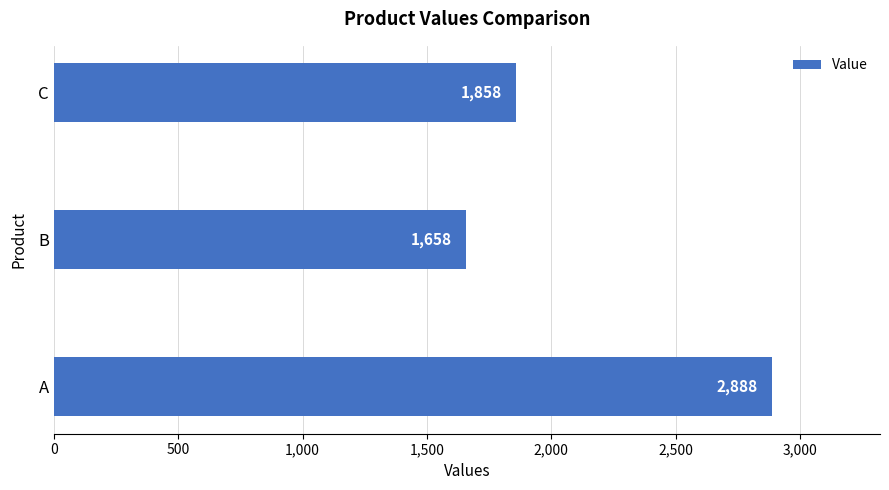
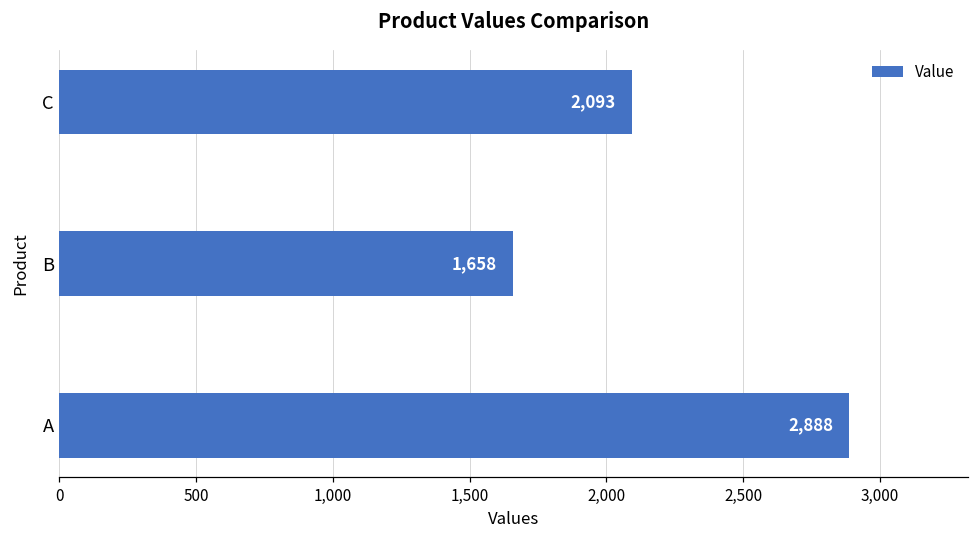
C: 1,858 -> 2,093
